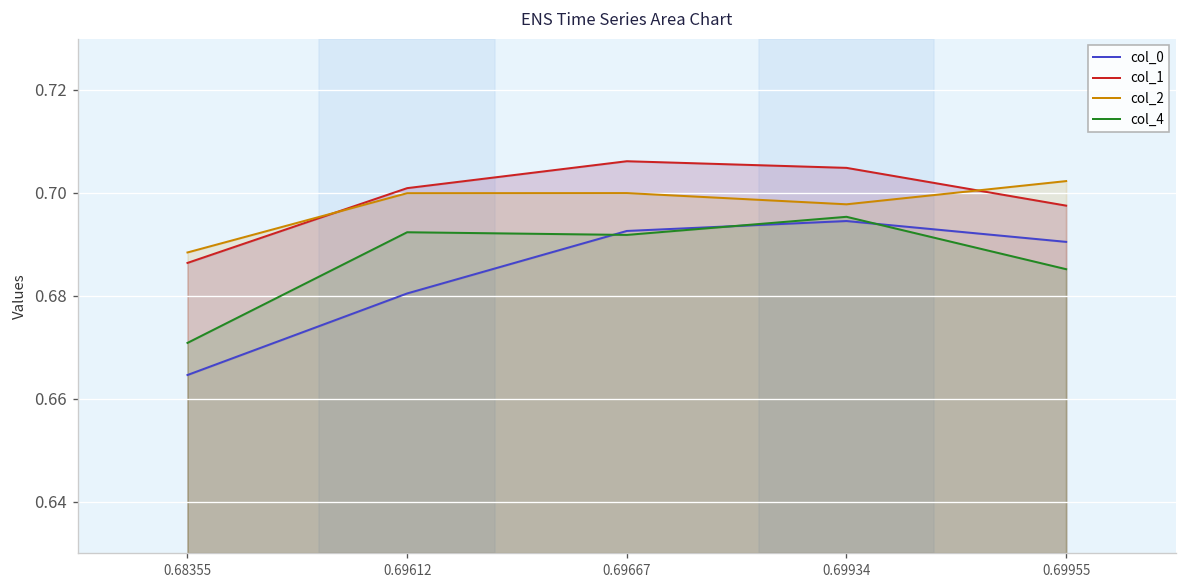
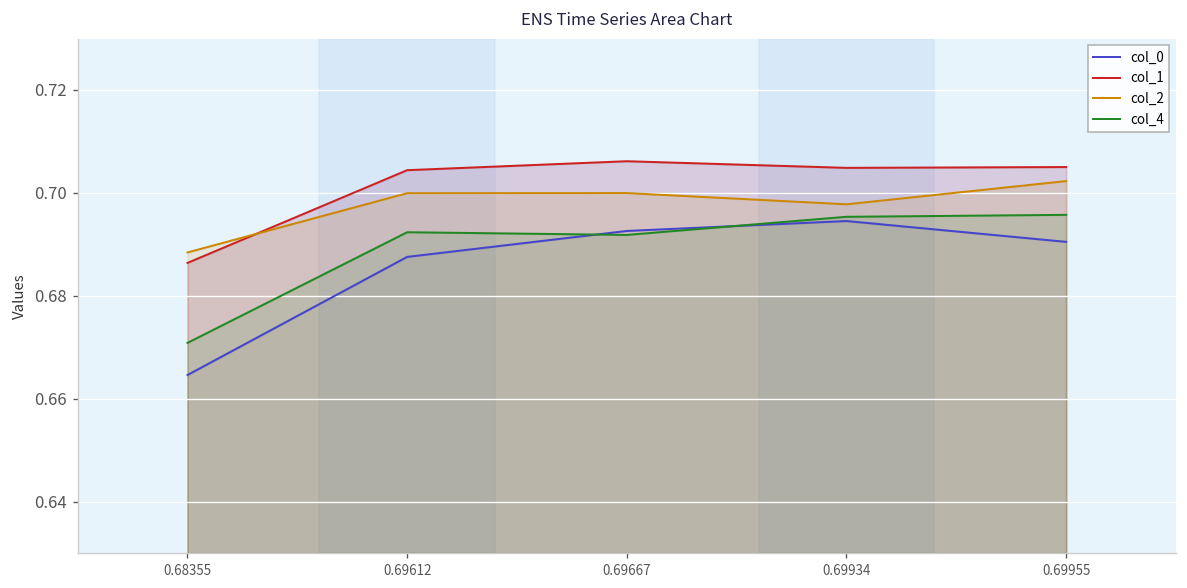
col_0, 0.69612: 0.680 -> 0.688
col_1, 0.69612: 0.701 -> 0.704
col_1, 0.69955: 0.698 -> 0.705
col_4, 0.69955: 0.685 -> 0.696
